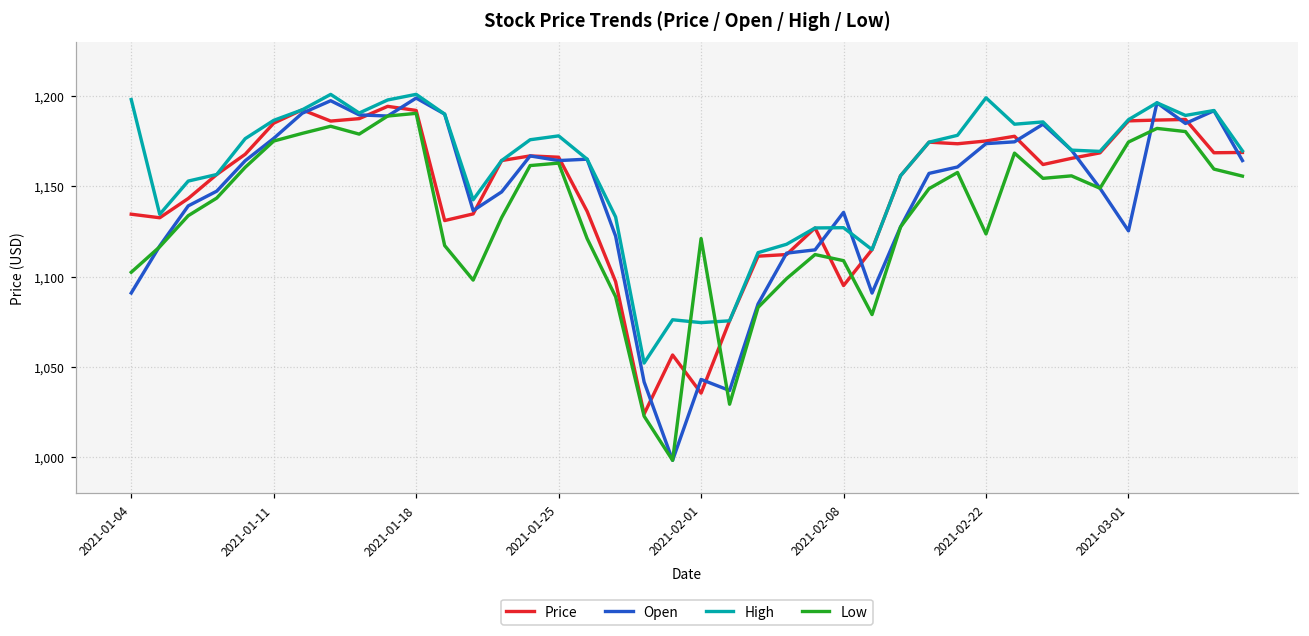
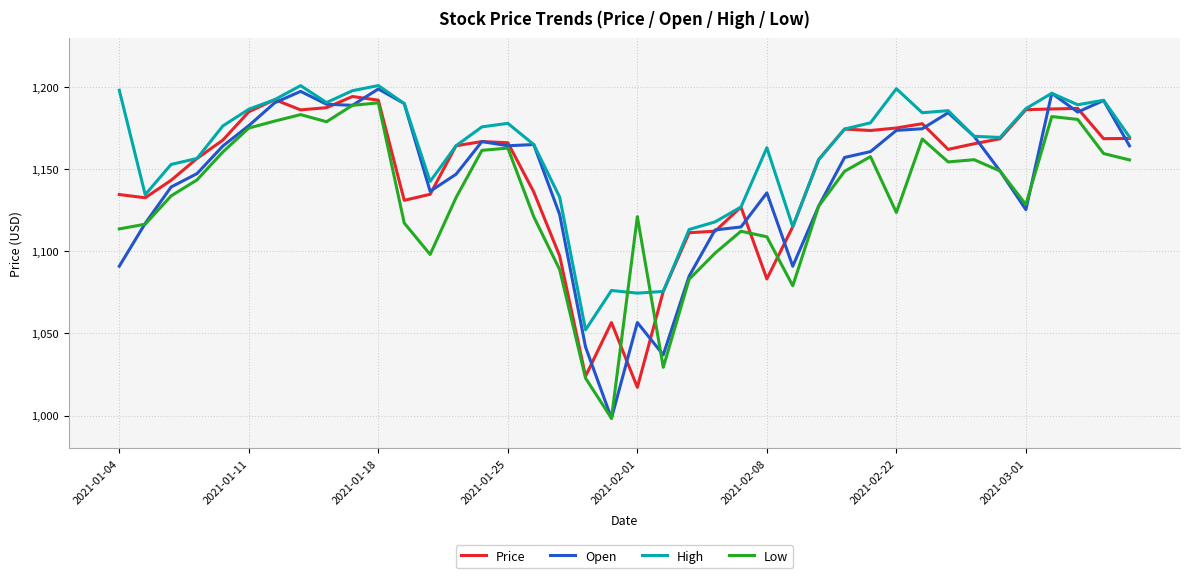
Low, 2021-01-04: 1,102 -> 1,114
Price, 2021-02-01: 1,036 -> 1,017
Open, 2021-02-01: 1,043 -> 1,057
Price, 2021-02-08: 1,095 -> 1,083
High, 2021-02-08: 1,127 -> 1,163
Low, 2021-03-01: 1,174 -> 1,128
